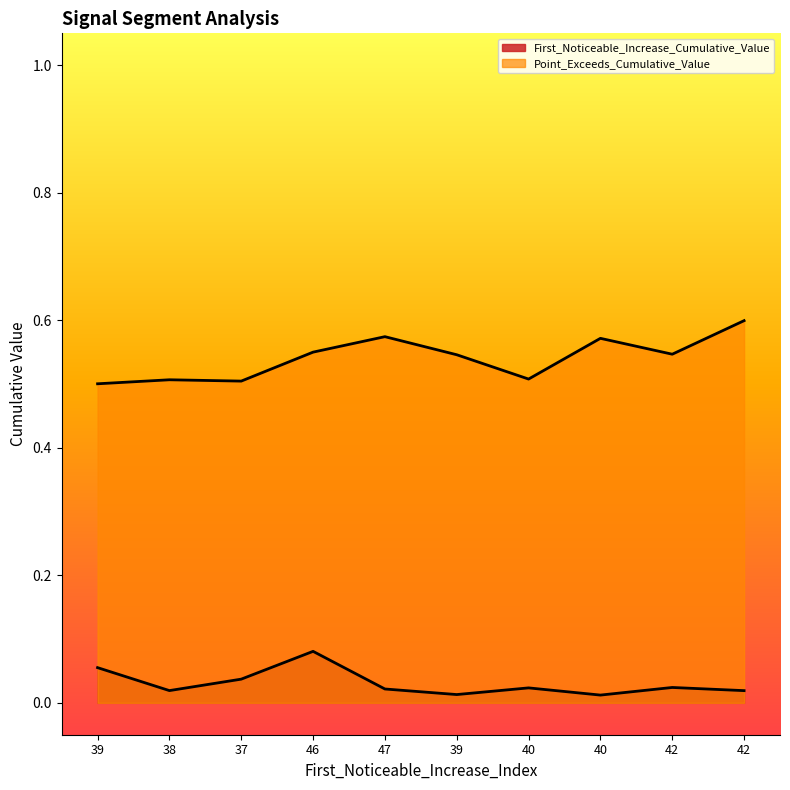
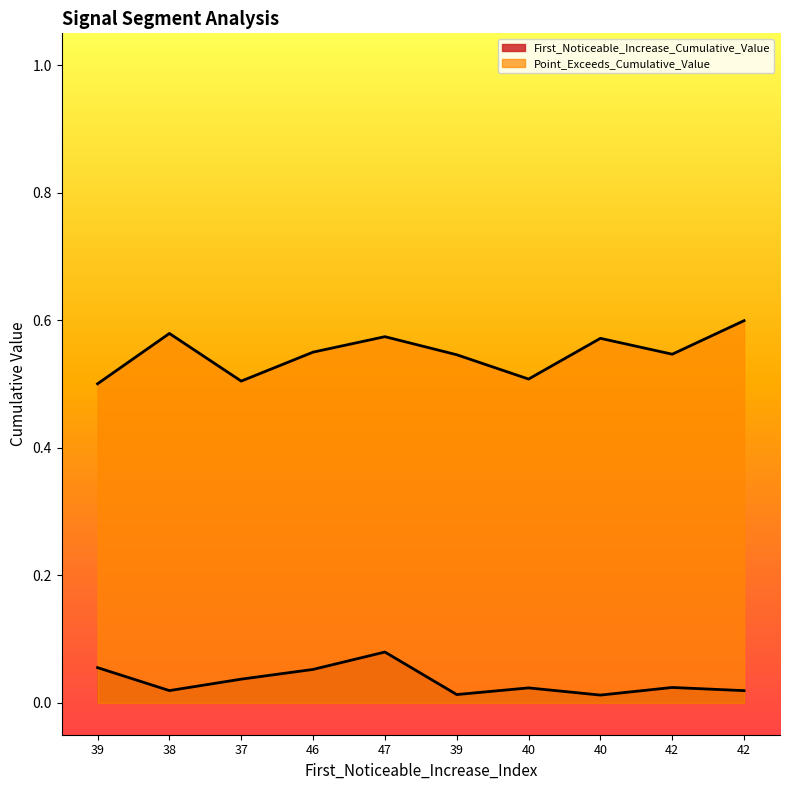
Point_Exceeds_Cumulative_Value, 38: 0.51 -> 0.58
First_Noticeable_Increase_Cumulative_Value, 46: 0.08 -> 0.05
First_Noticeable_Increase_Cumulative_Value, 47: 0.02 -> 0.08
